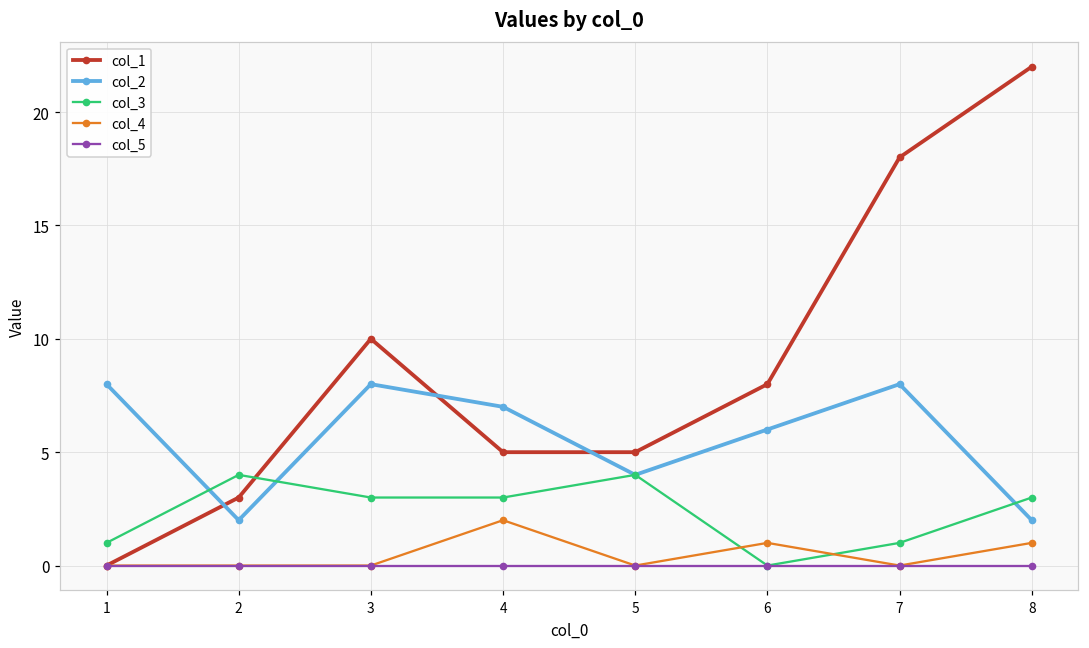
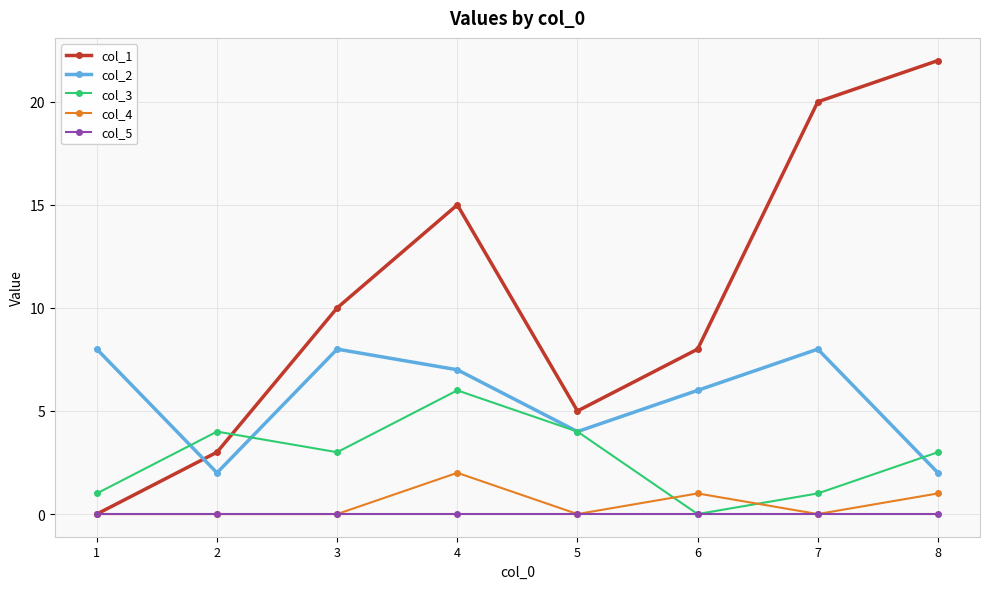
col_1, 4: 5 -> 15
col_3, 4: 3 -> 6
col_1, 7: 18 -> 20
